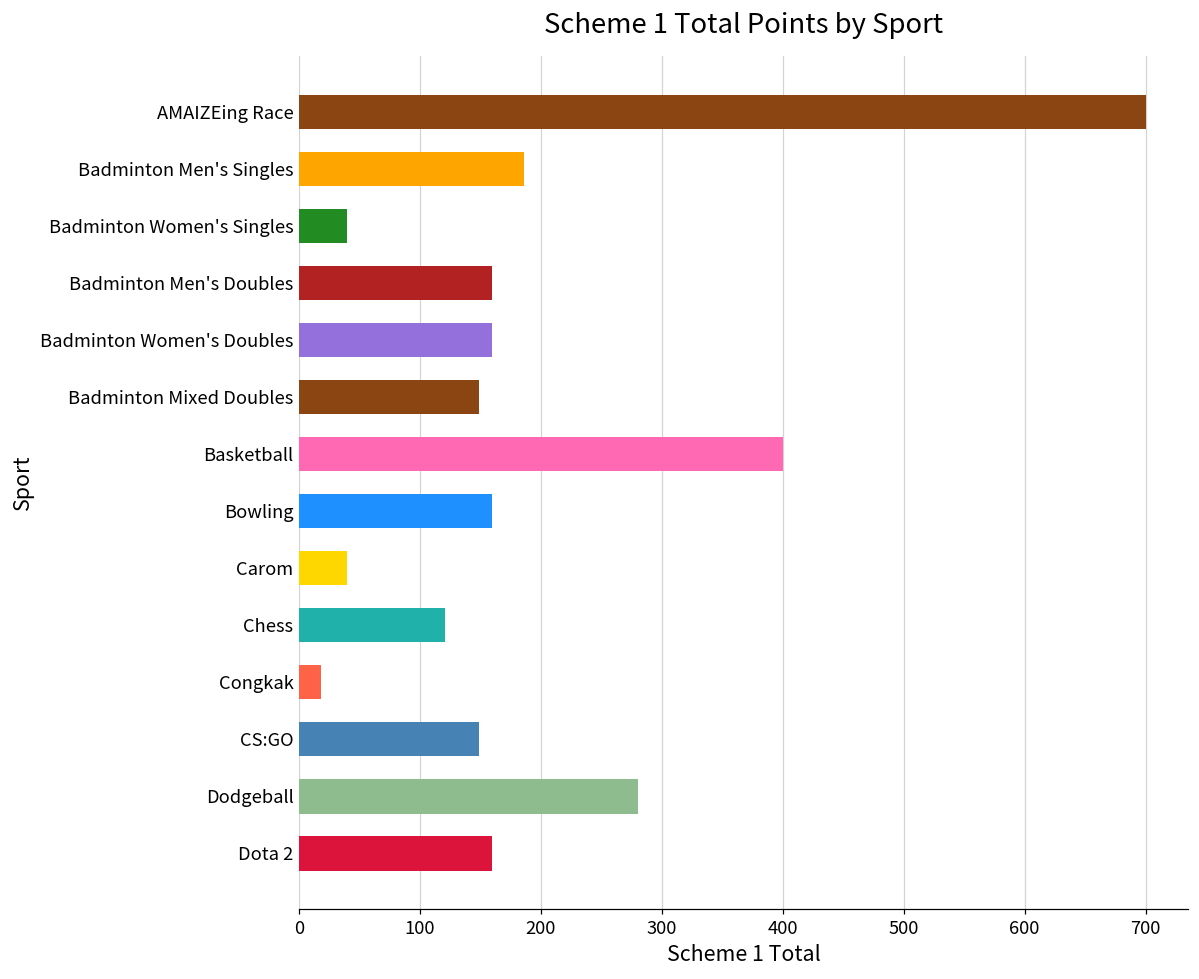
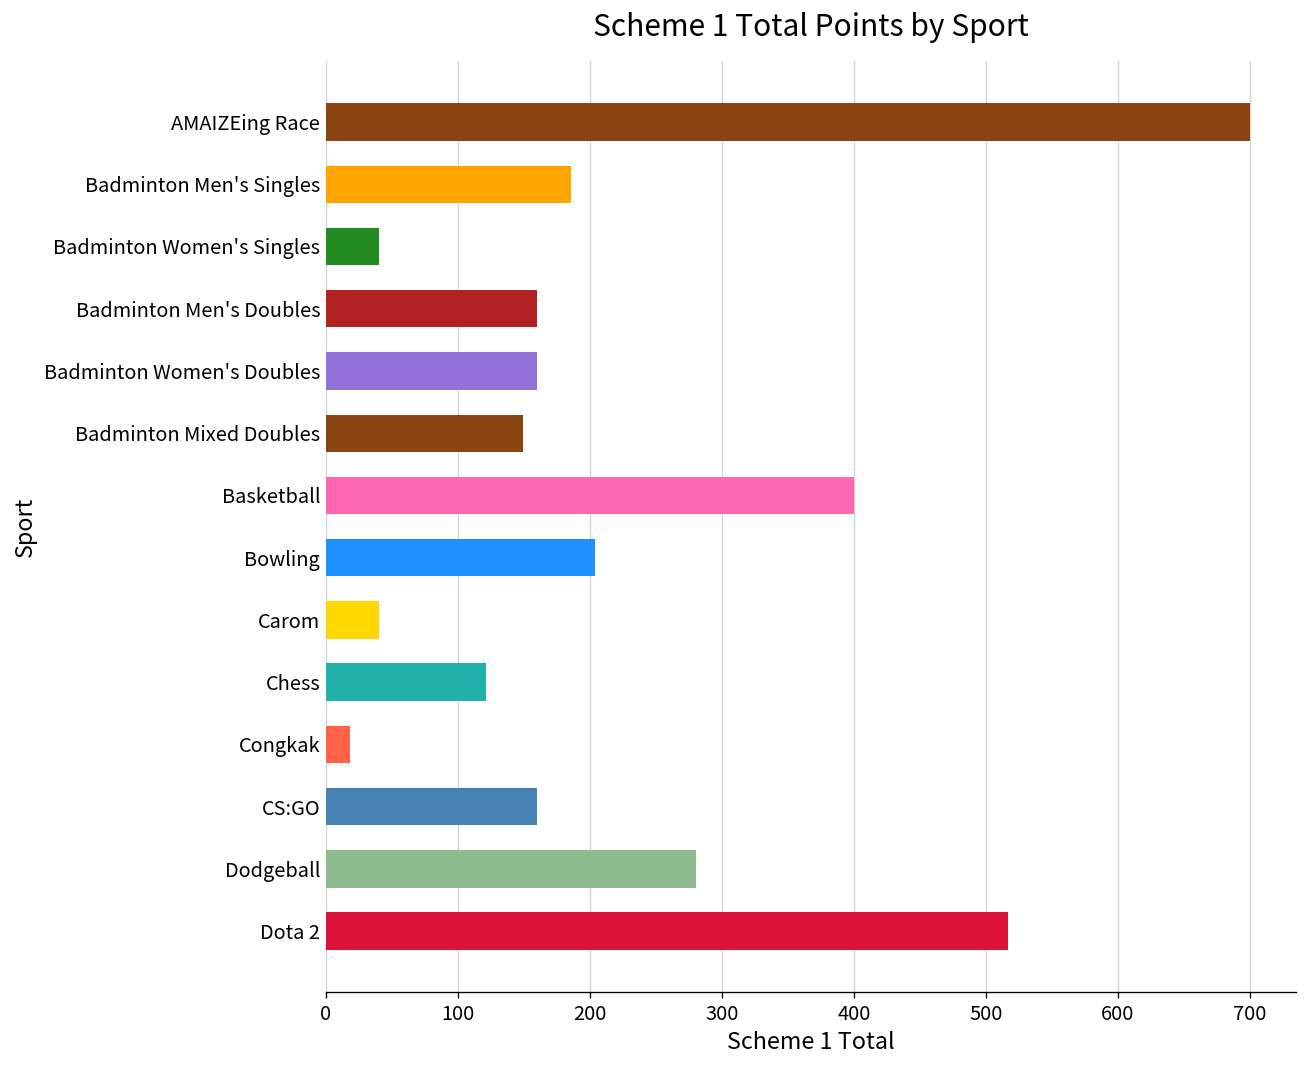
Bowling: 160 -> 204
CS:GO: 149 -> 160
Dota 2: 160 -> 517
